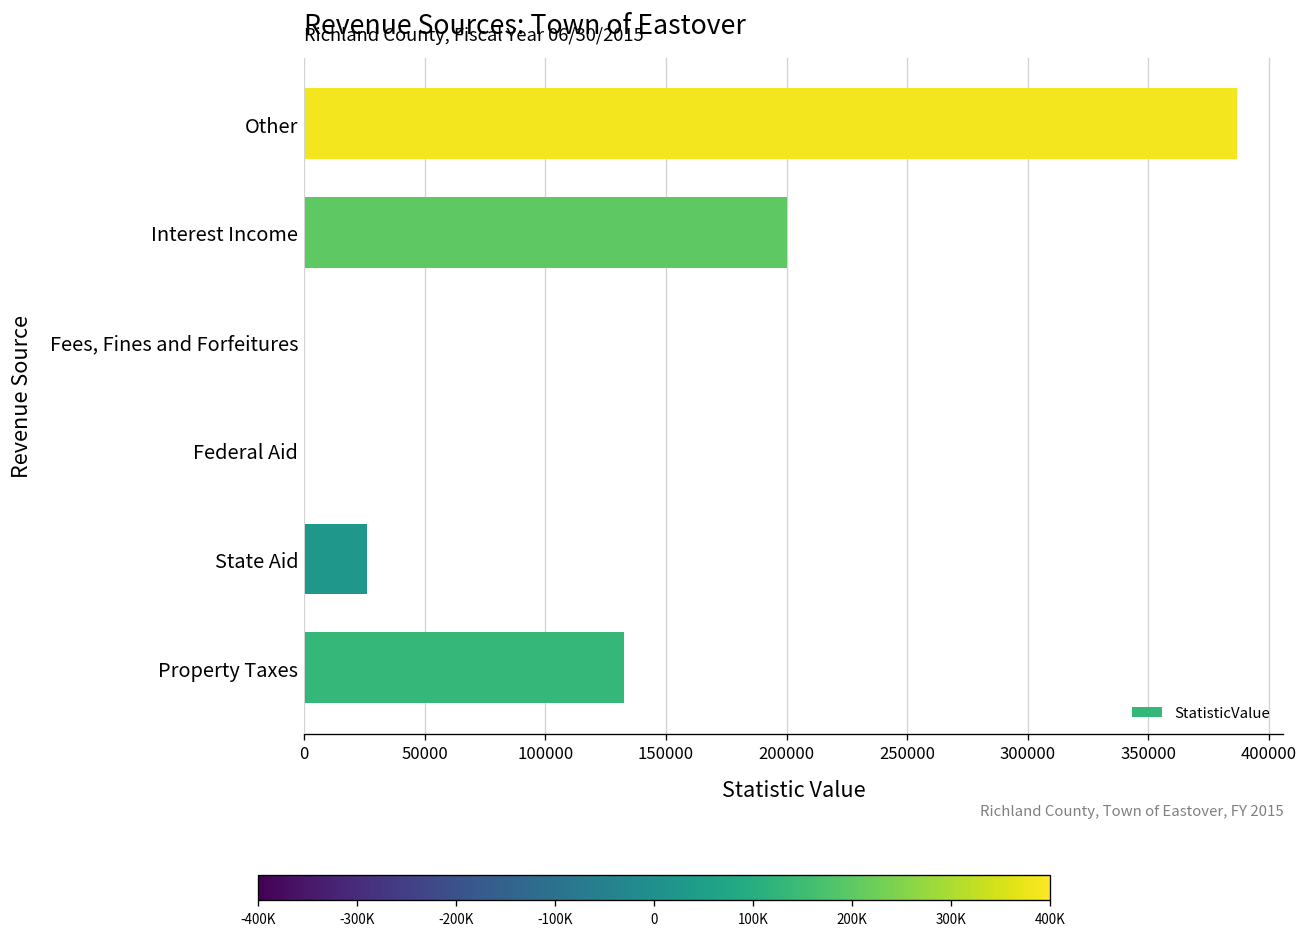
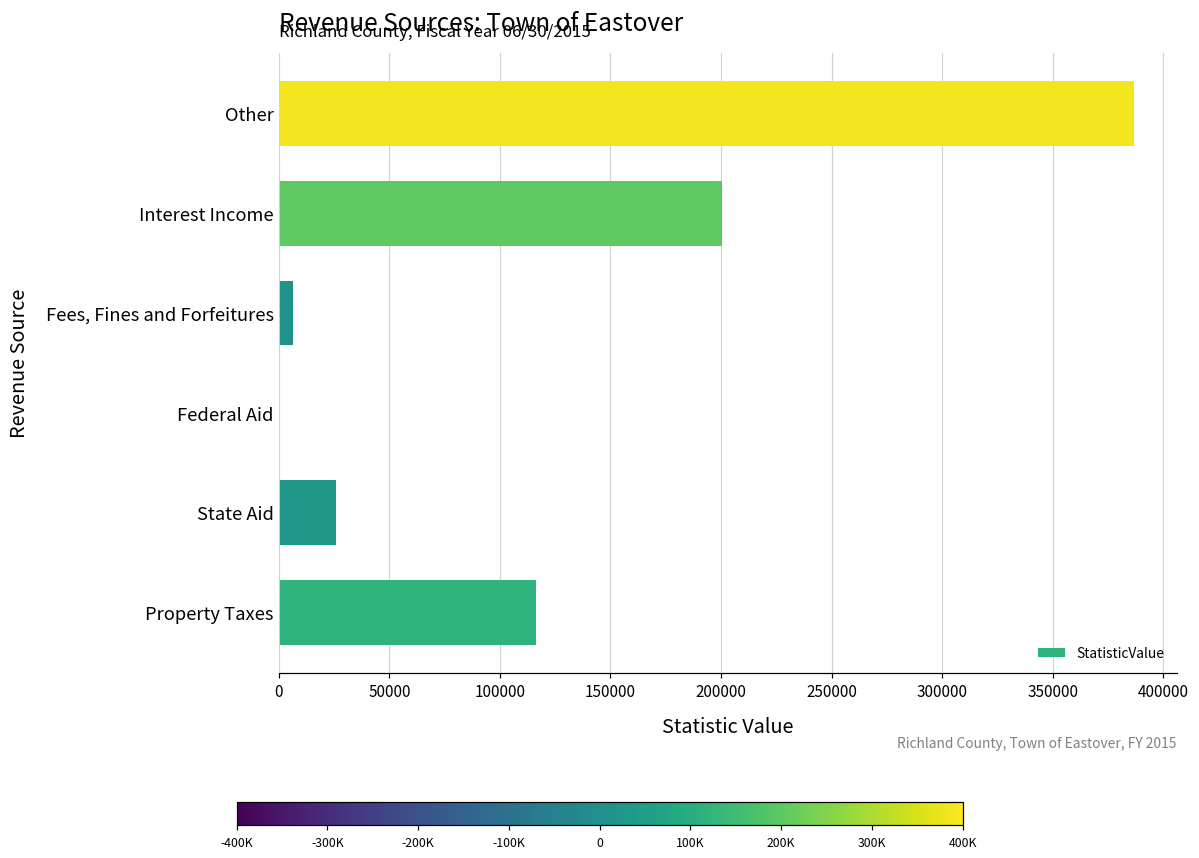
Fees, Fines and Forfeitures: 0 -> 7000
Property Taxes: 133000 -> 116000
